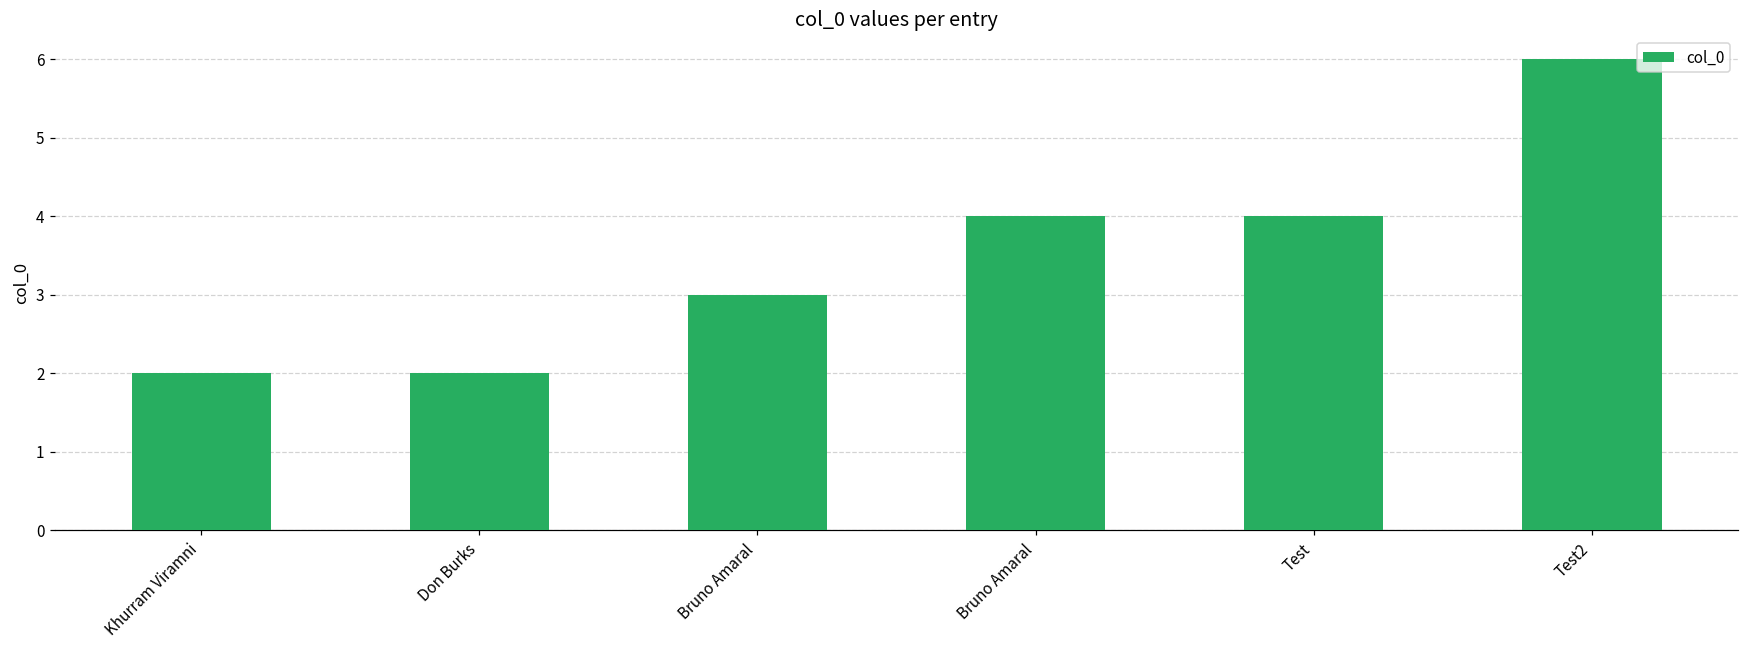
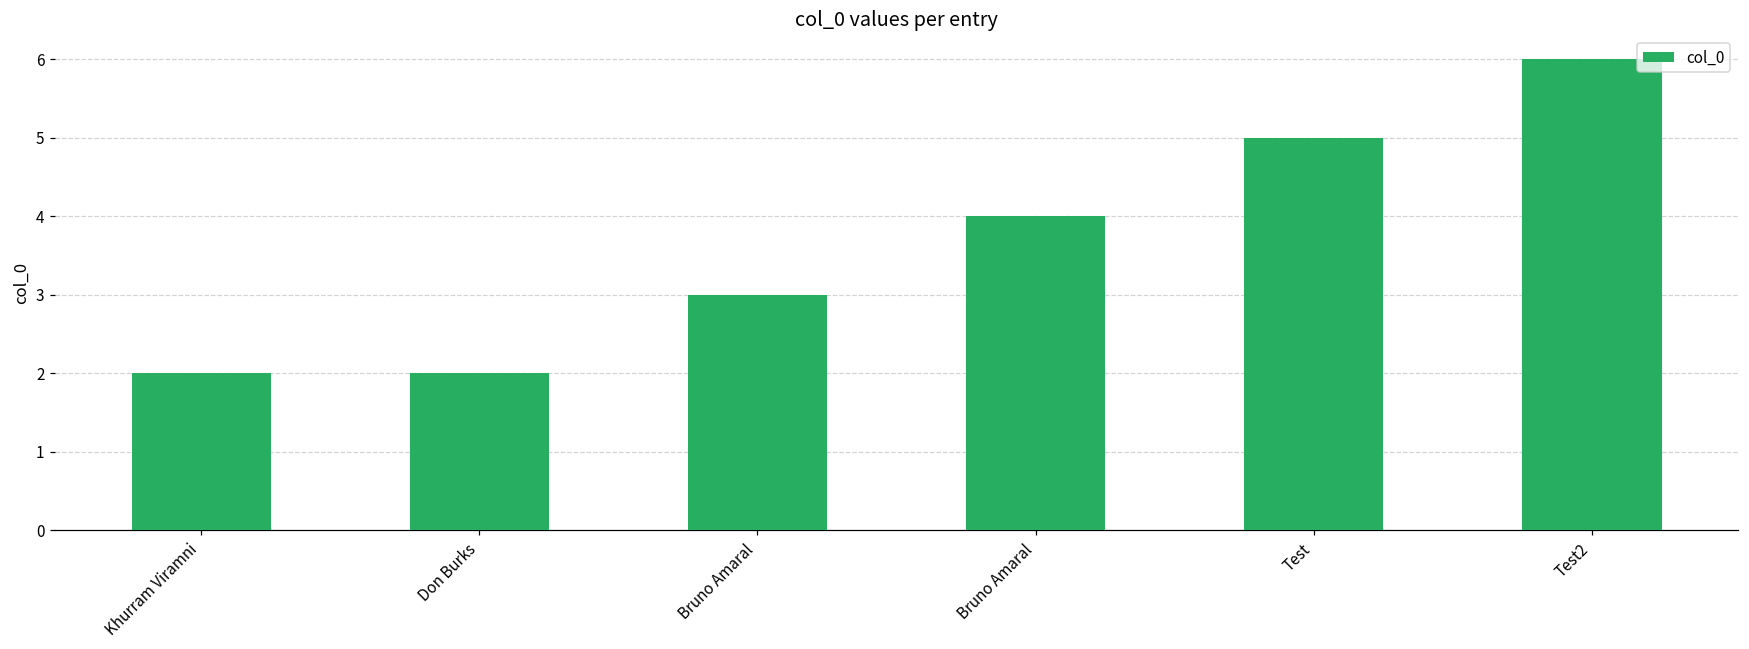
Test: 4 -> 5
